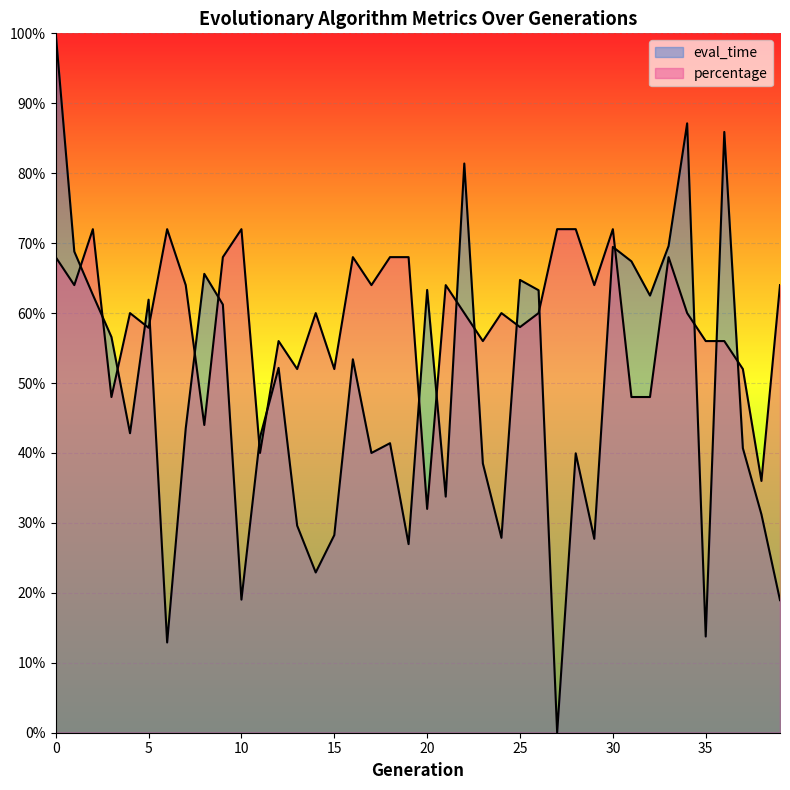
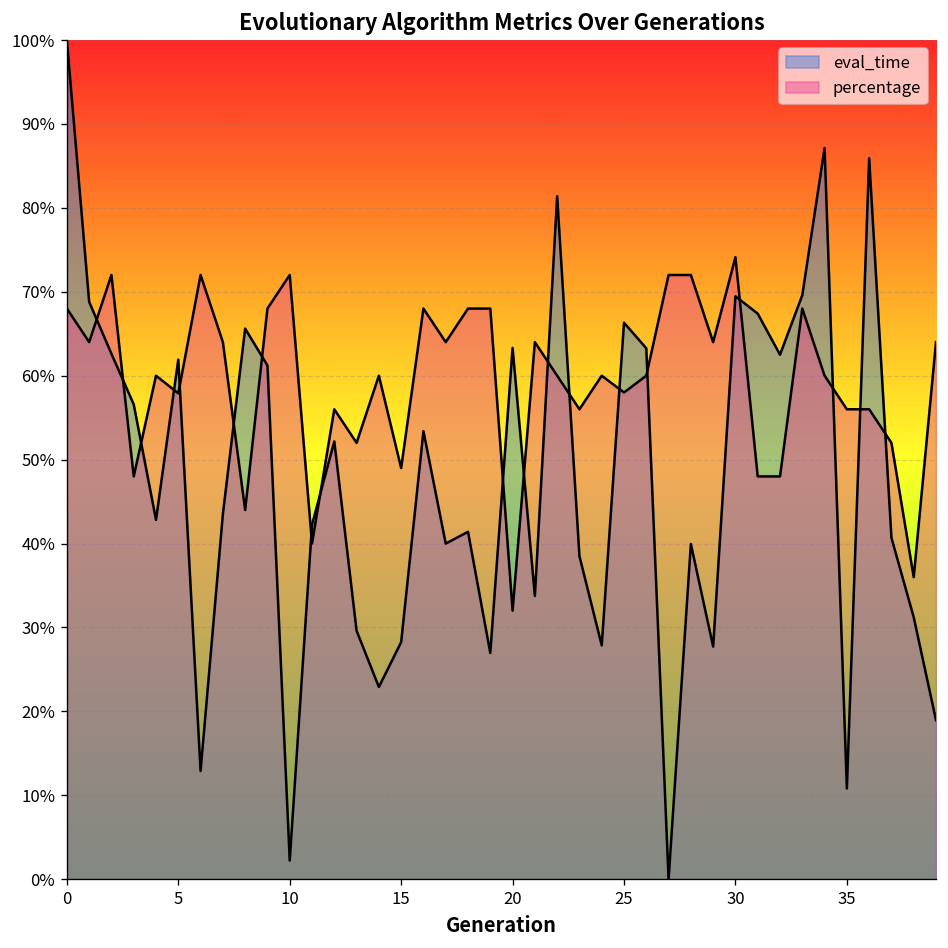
eval_time, 10: 19% -> 2%
percentage, 15: 52% -> 49%
eval_time, 25: 65% -> 66%
percentage, 30: 72% -> 74%
eval_time, 35: 14% -> 11%
